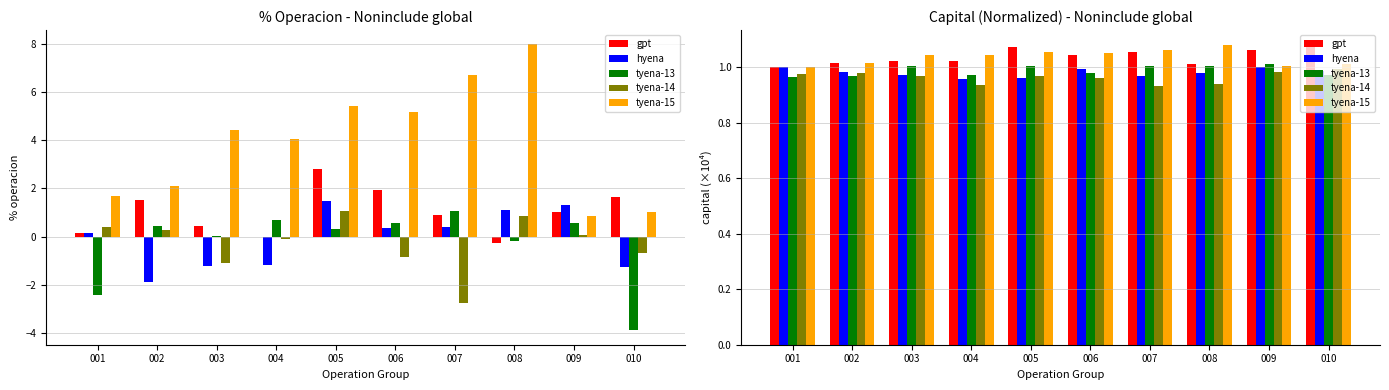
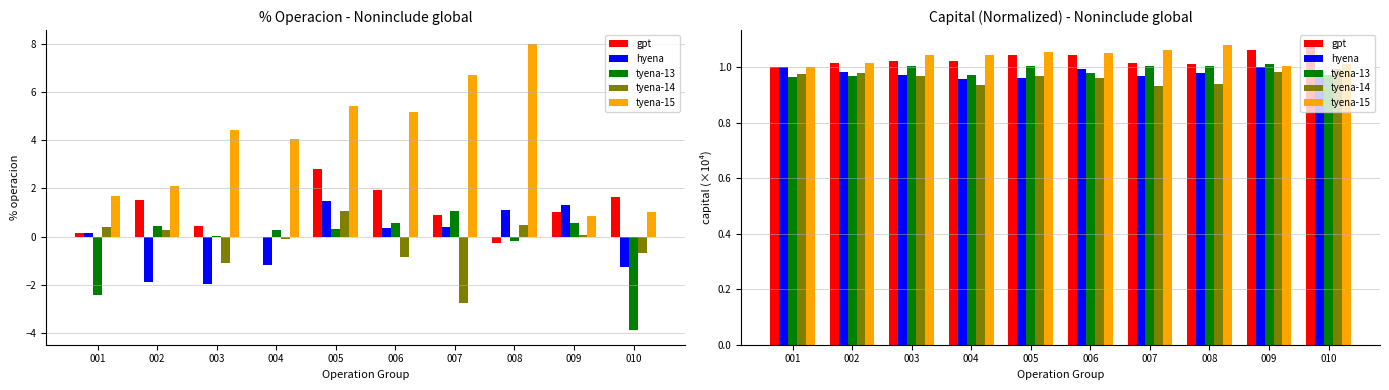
% Operacion - Noninclude global, hyena, 003: -1.2 -> -2.0
% Operacion - Noninclude global, tyena-13, 004: 0.7 -> 0.3
% Operacion - Noninclude global, tyena-14, 008: 0.8 -> 0.5
Capital (Normalized) - Noninclude global, gpt, 005: 1.07 -> 1.04
Capital (Normalized) - Noninclude global, gpt, 007: 1.05 -> 1.02
